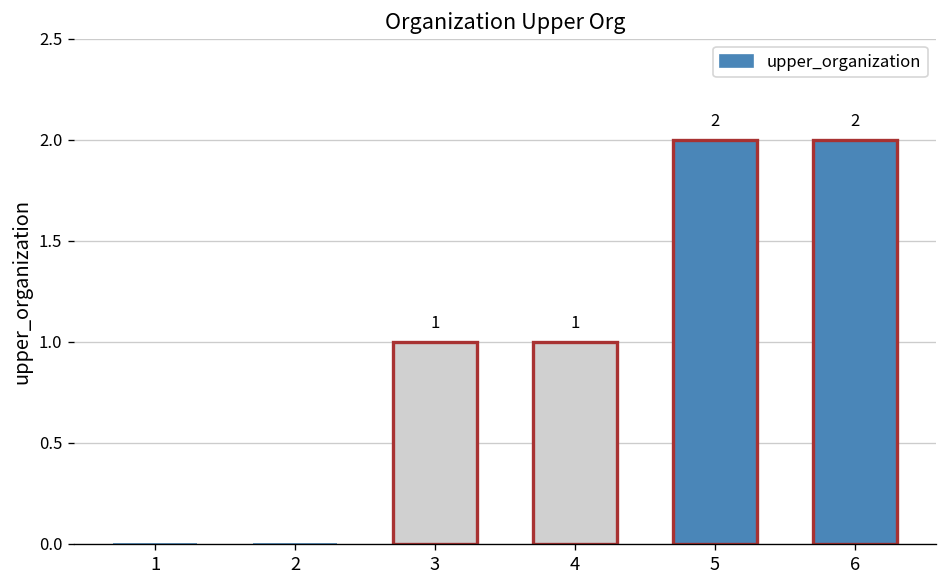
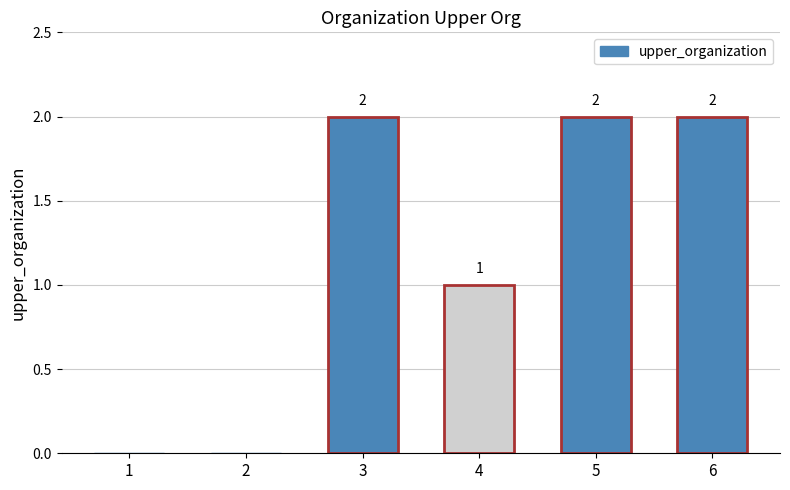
3: 1 -> 2
